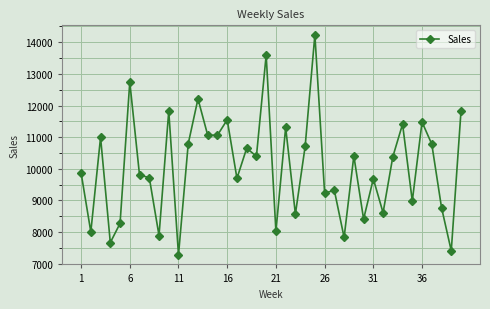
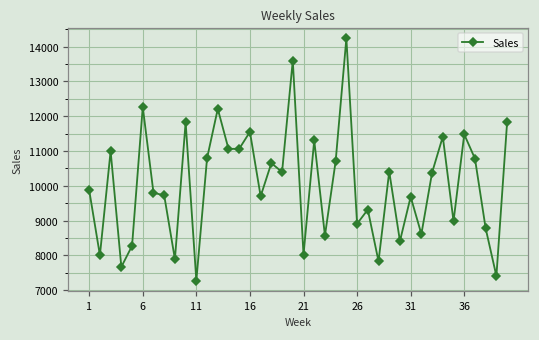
6: 12700 -> 12300
26: 9200 -> 8900
